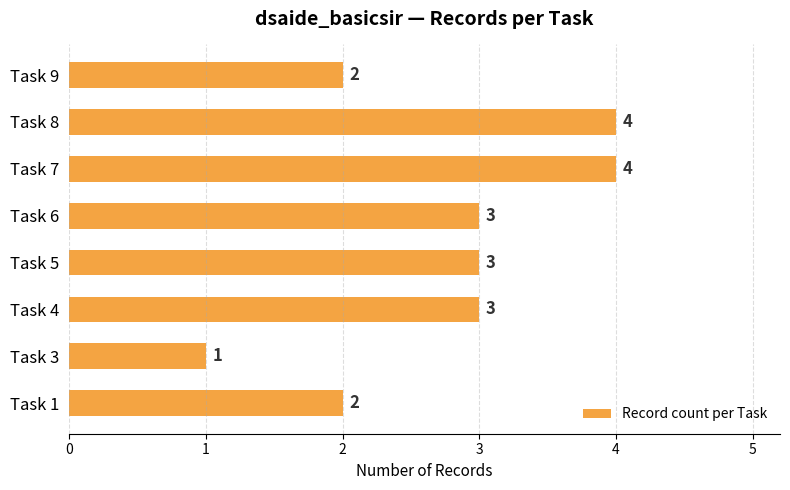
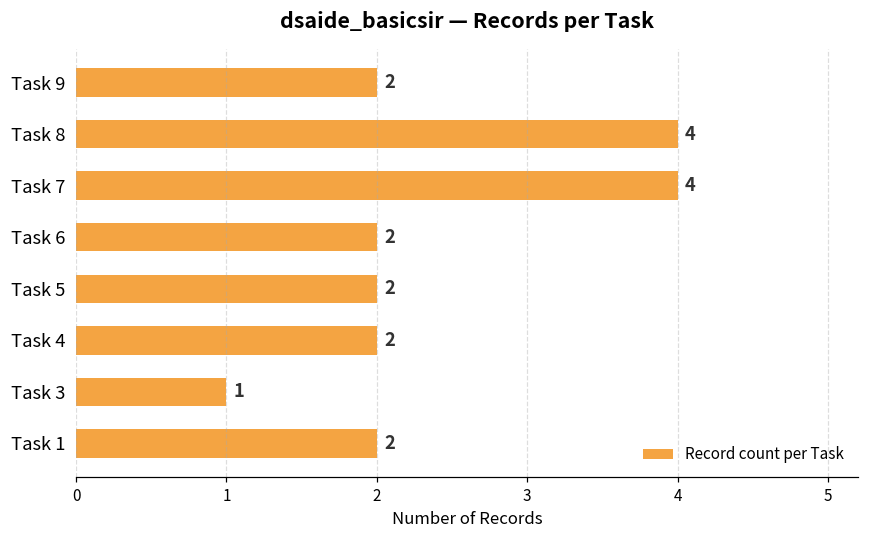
Task 6: 3 -> 2
Task 5: 3 -> 2
Task 4: 3 -> 2
